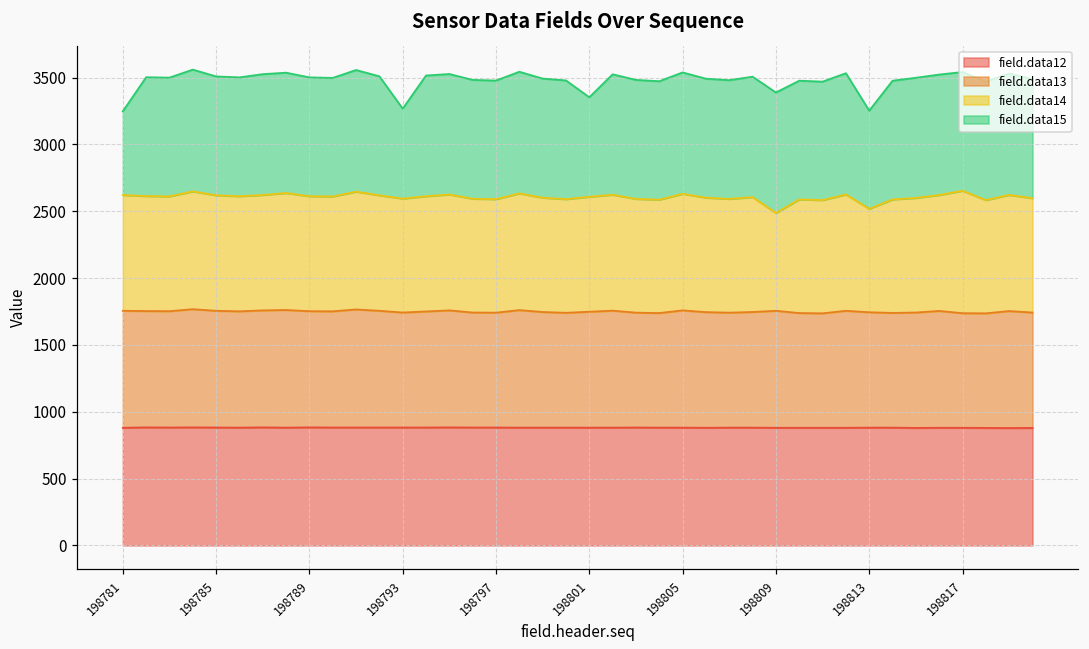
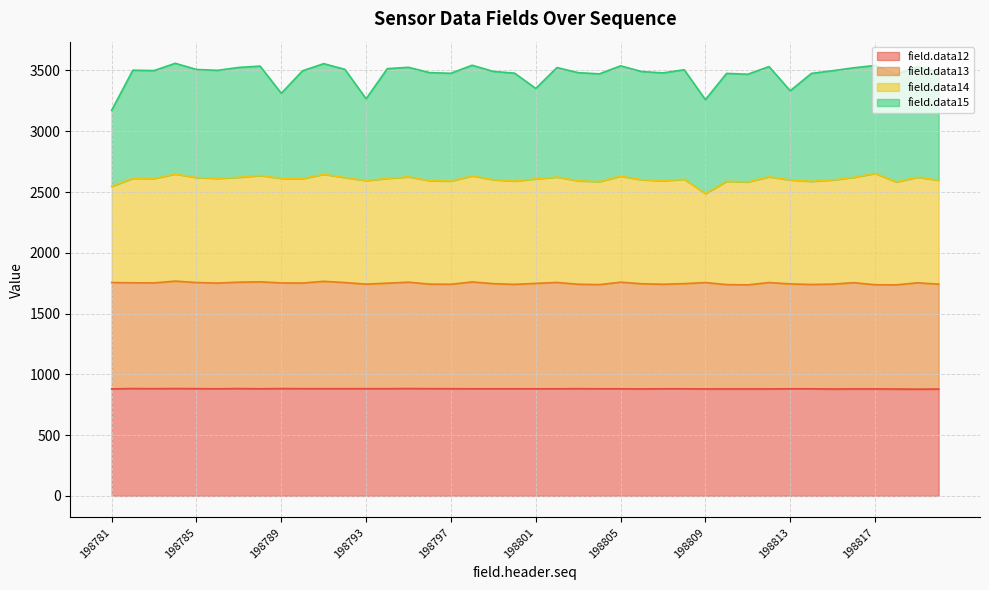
field.data14, 198781: 870 -> 790
field.data15, 198789: 890 -> 700
field.data15, 198809: 900 -> 770
field.data14, 198813: 770 -> 860
